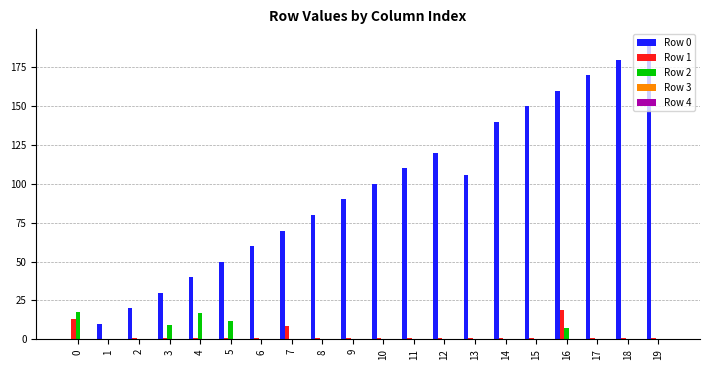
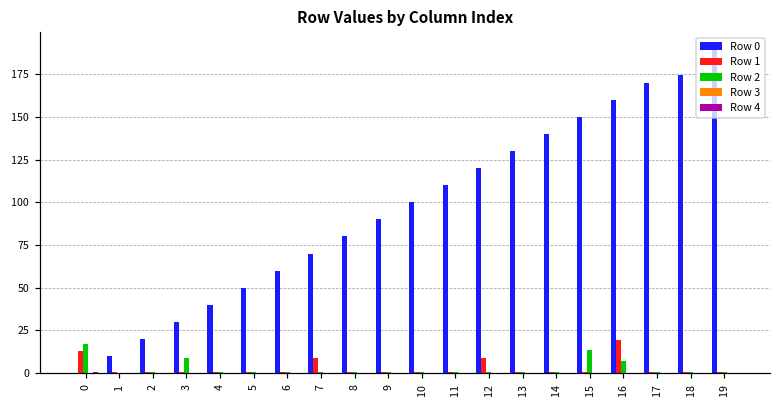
Row 2, 4: 17 -> 0
Row 2, 5: 12 -> 0
Row 1, 12: 1 -> 9
Row 0, 13: 106 -> 130
Row 2, 15: 0 -> 13
Row 0, 18: 180 -> 174
